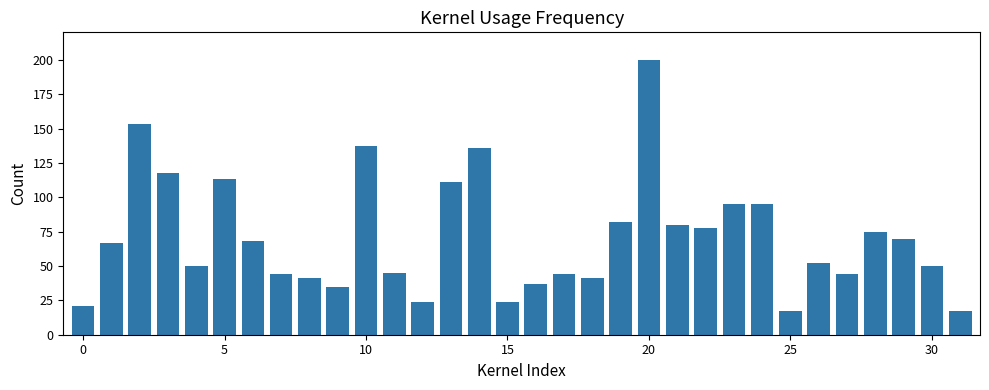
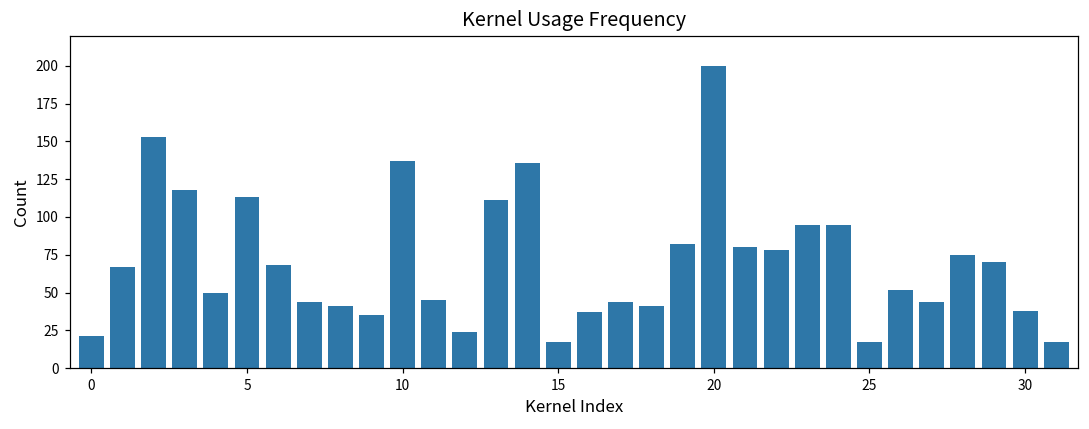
15: 24 -> 17
30: 50 -> 38
